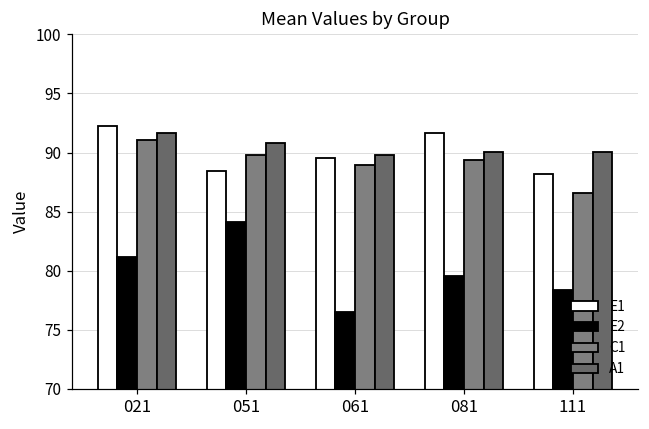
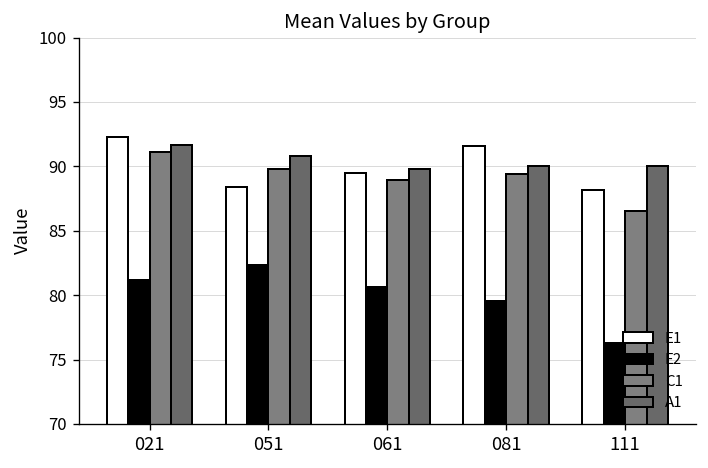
E2, 051: 84.1 -> 82.3
E2, 061: 76.5 -> 80.7
E2, 111: 78.4 -> 76.3
